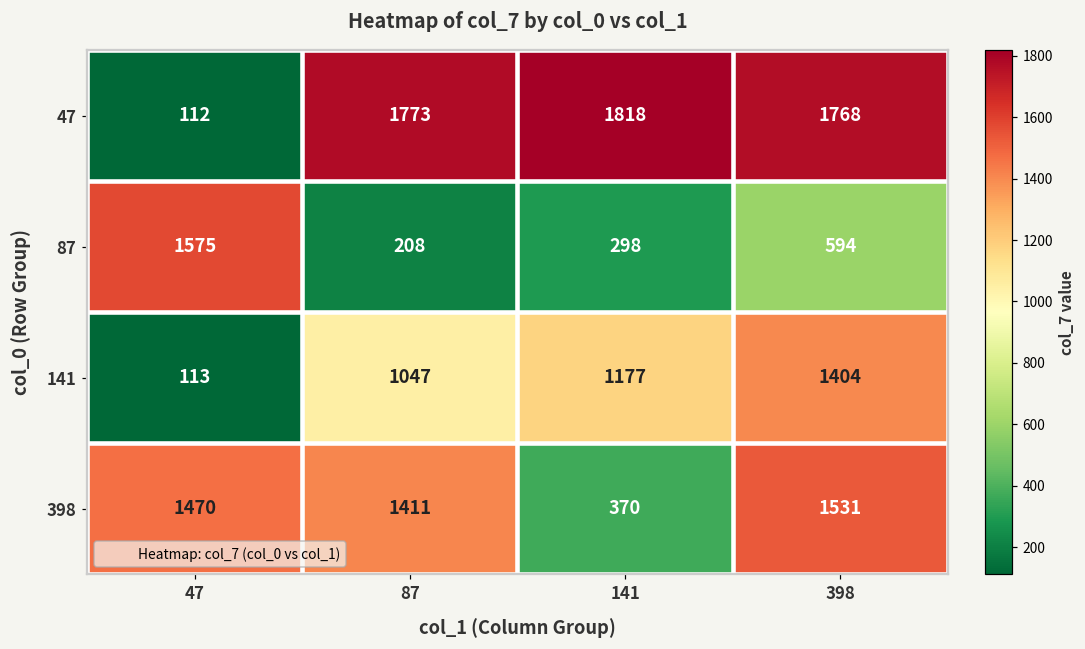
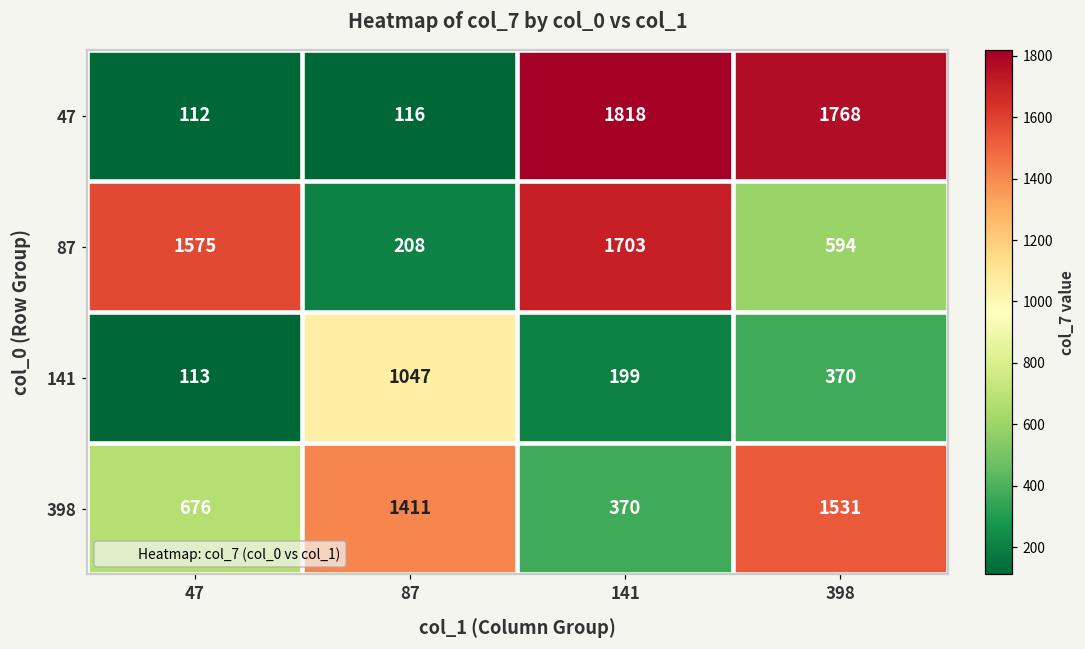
47, 87: 1773 -> 116
87, 141: 298 -> 1703
141, 141: 1177 -> 199
141, 398: 1404 -> 370
398, 47: 1470 -> 676
